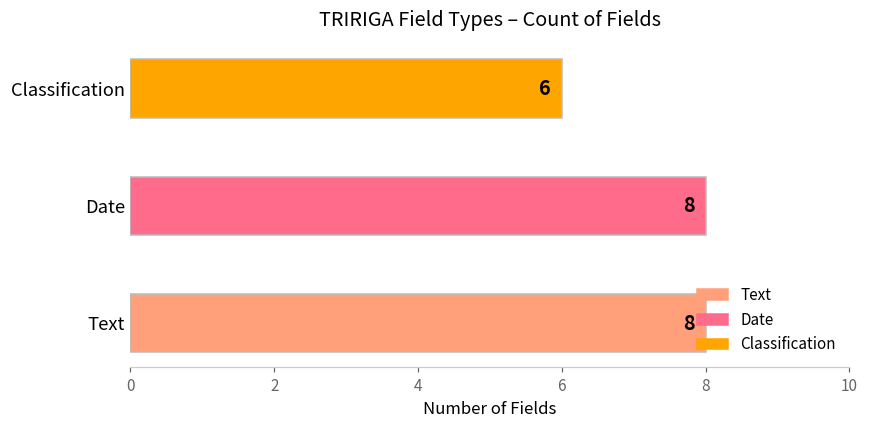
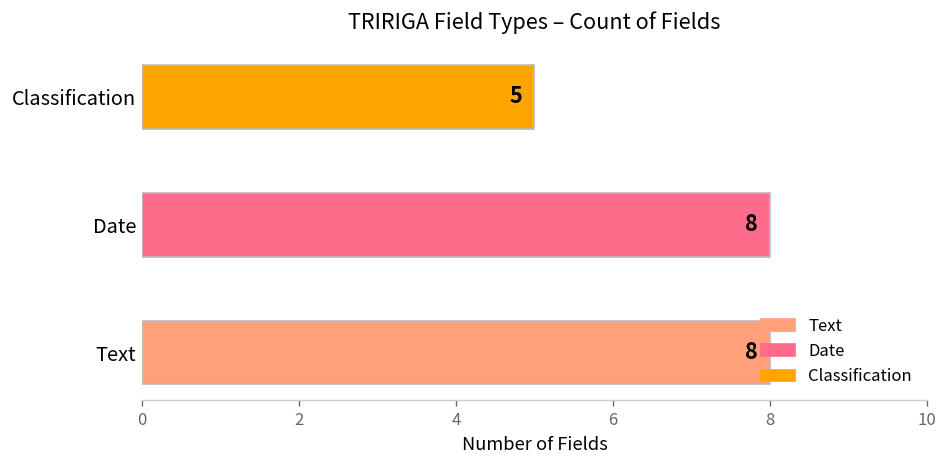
Classification: 6 -> 5
